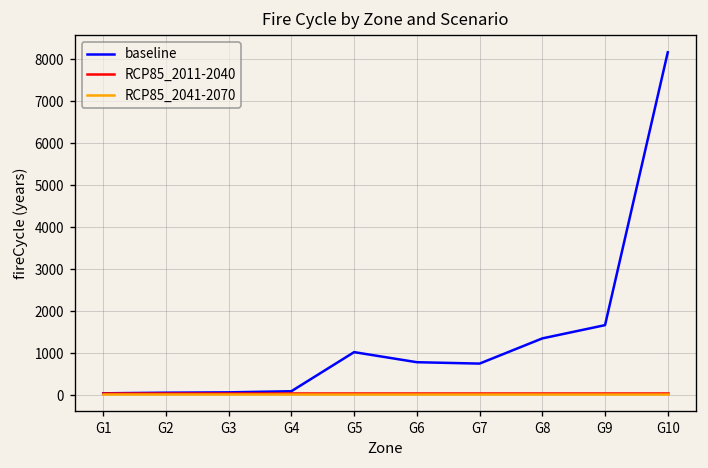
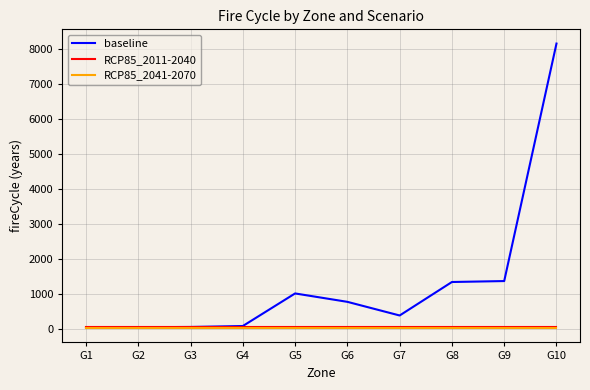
baseline, G7: 800 -> 400
baseline, G9: 1700 -> 1400
